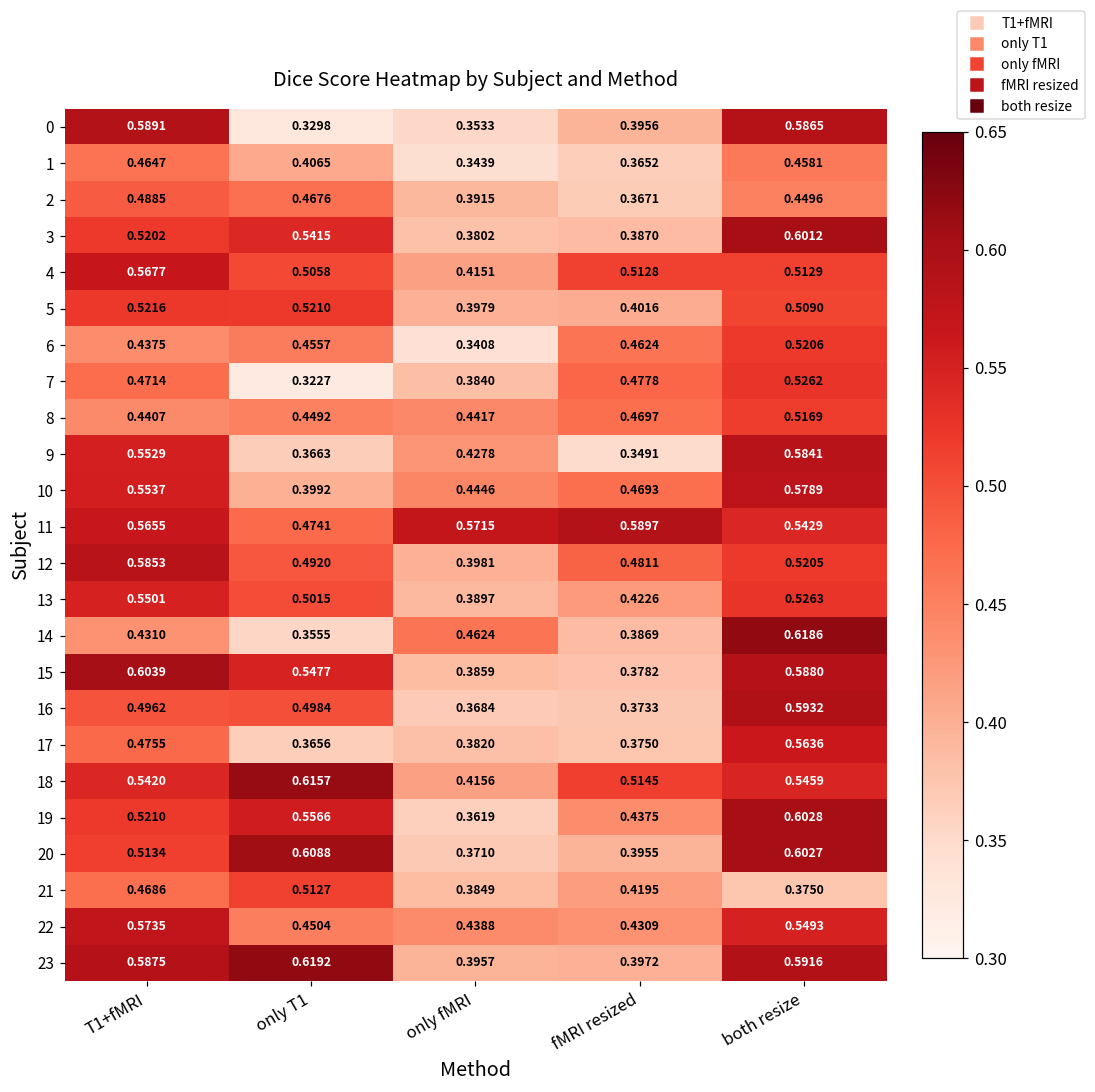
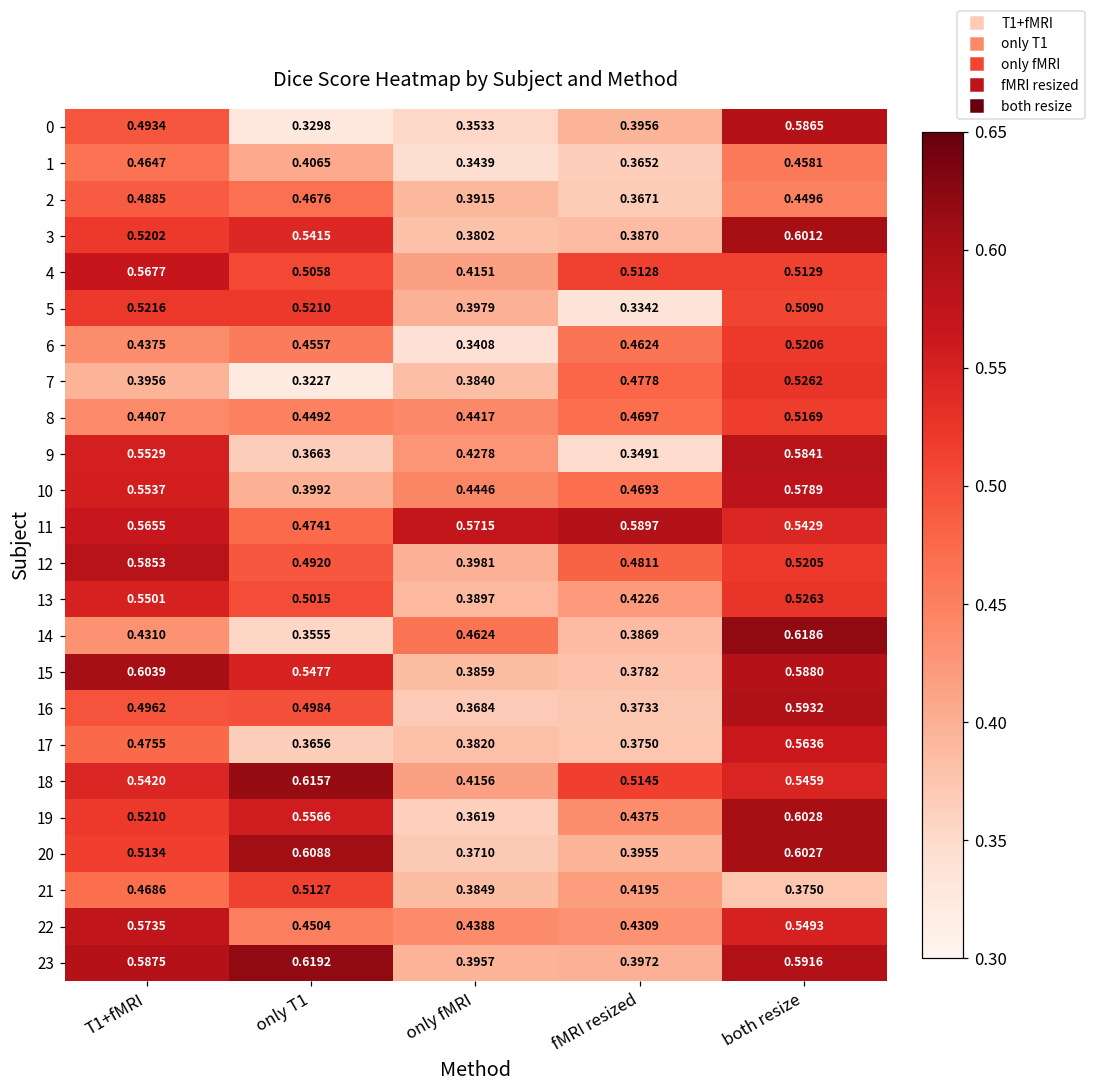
0, T1+fMRI: 0.5891 -> 0.4934
5, fMRI resized: 0.4016 -> 0.3342
7, T1+fMRI: 0.4714 -> 0.3956
